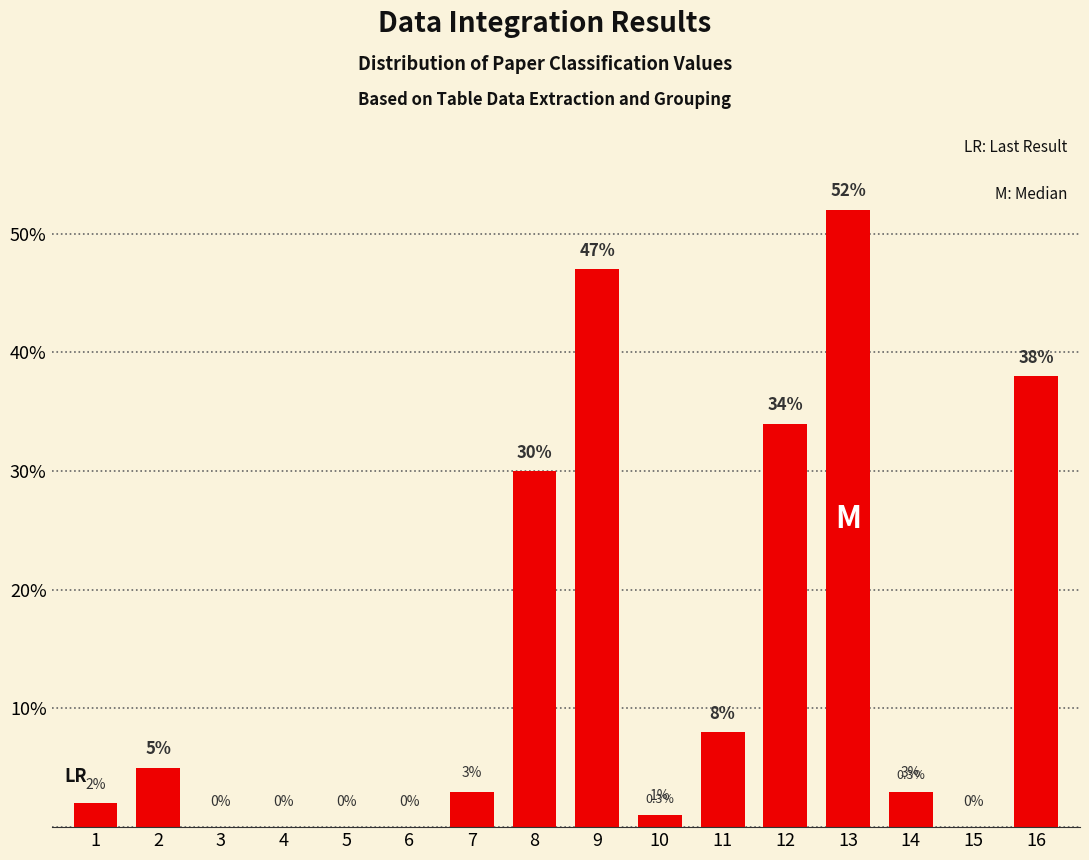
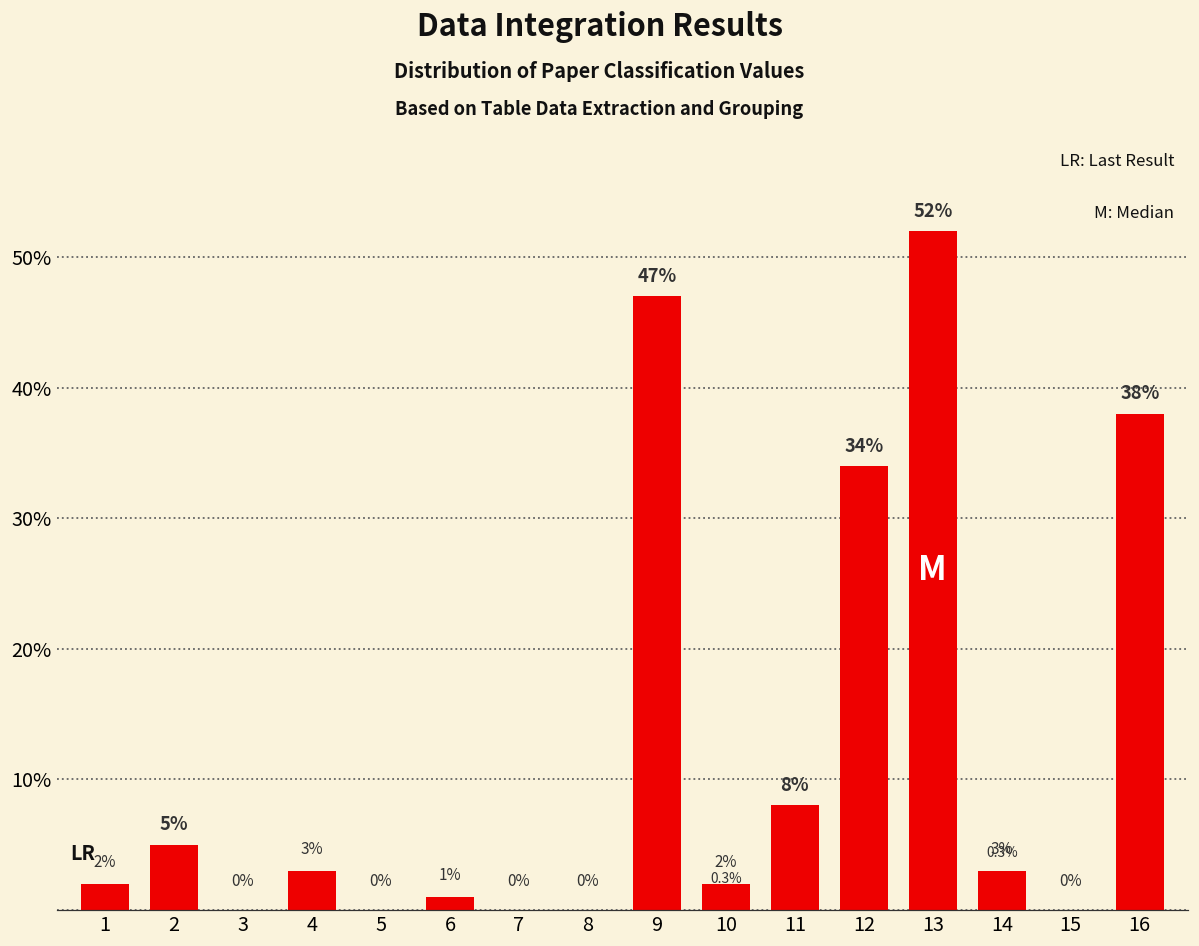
4: 0% -> 3%
6: 0% -> 1%
7: 3% -> 0%
8: 30% -> 0%
10: 1% -> 2%
